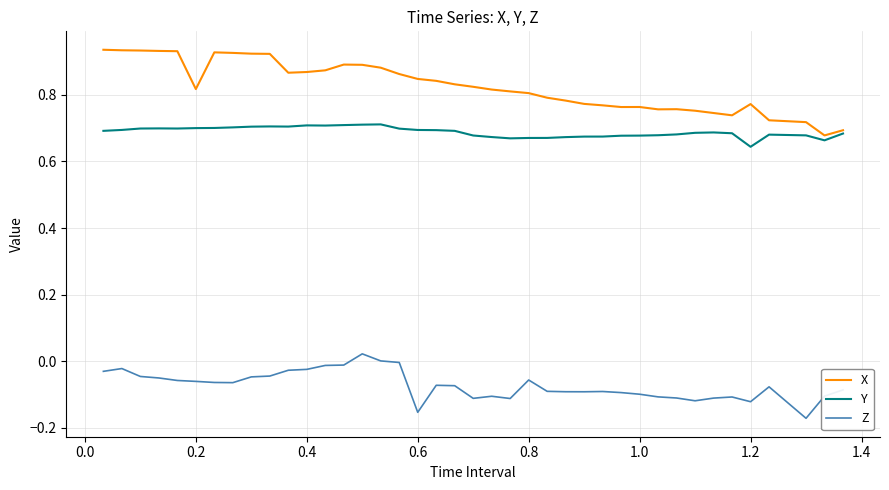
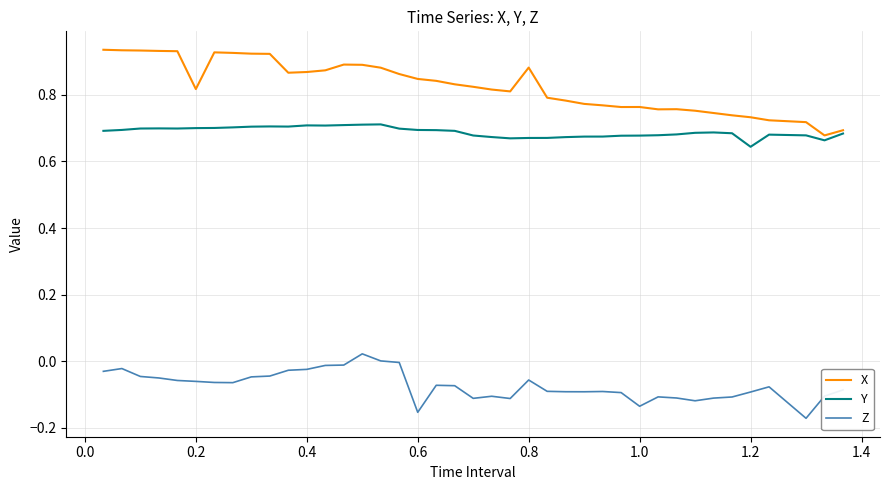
X, 0.8: 0.81 -> 0.88
Z, 1.0: -0.10 -> -0.14
X, 1.2: 0.77 -> 0.73
Z, 1.2: -0.12 -> -0.09
